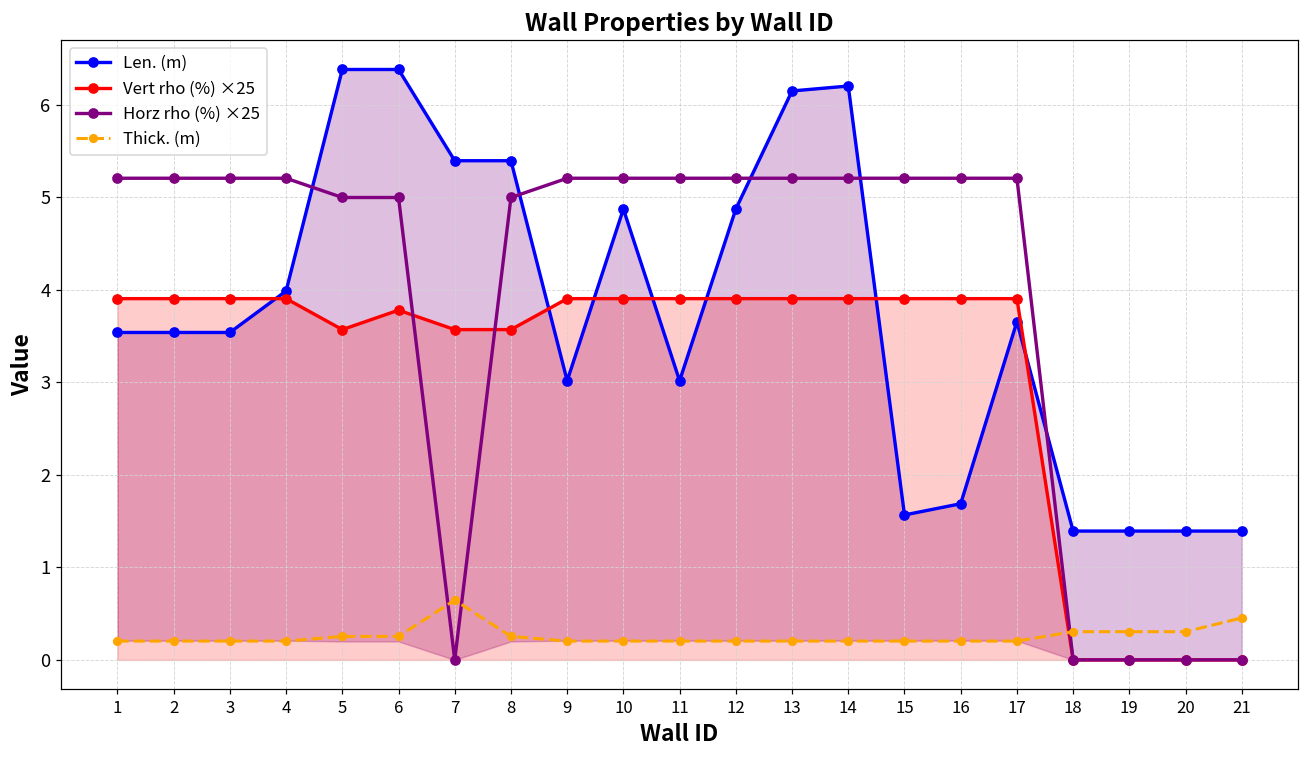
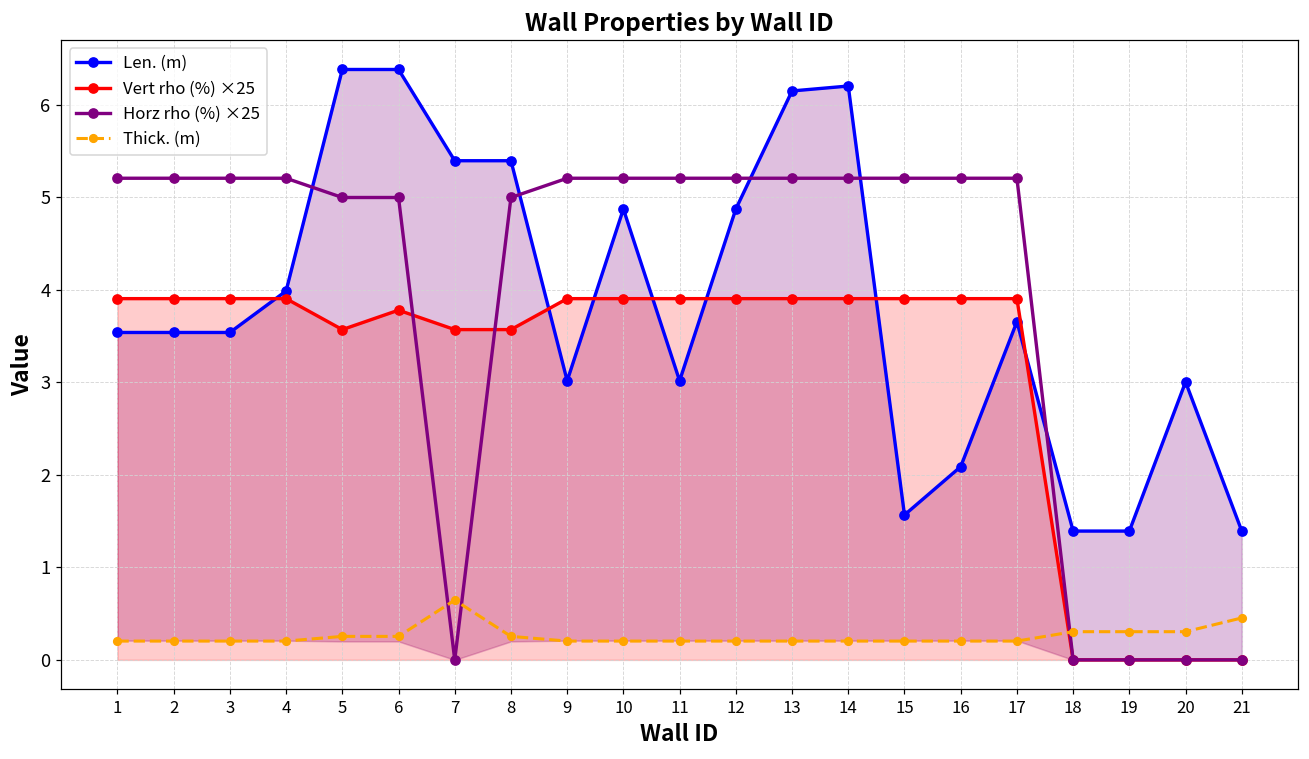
Len. (m), 16: 1.7 -> 2.1
Len. (m), 20: 1.4 -> 3.0
